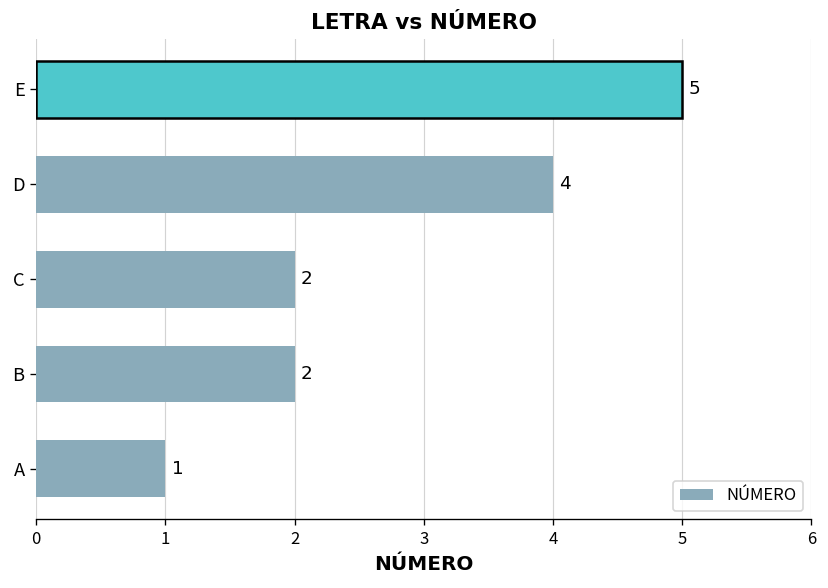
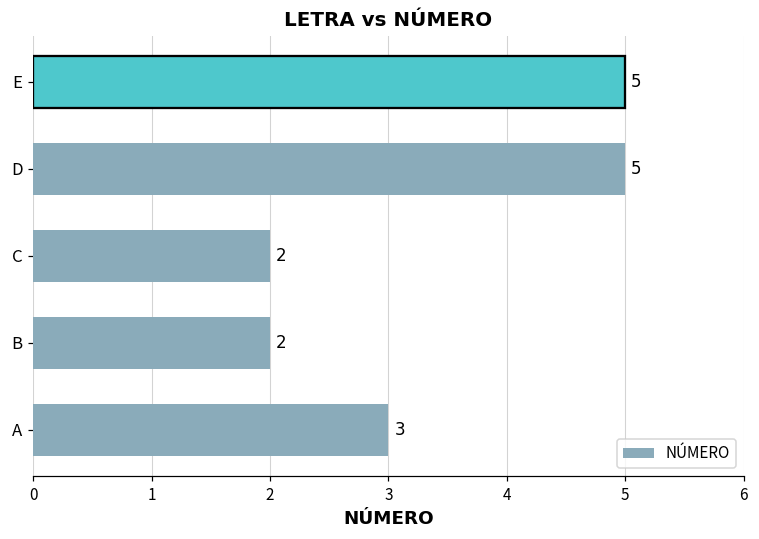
D: 4 -> 5
A: 1 -> 3
